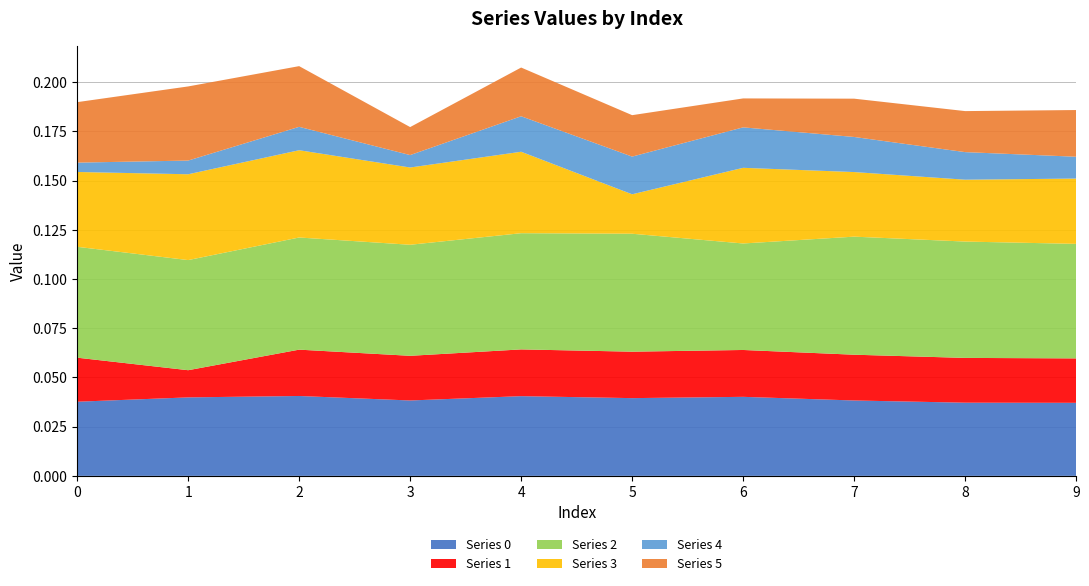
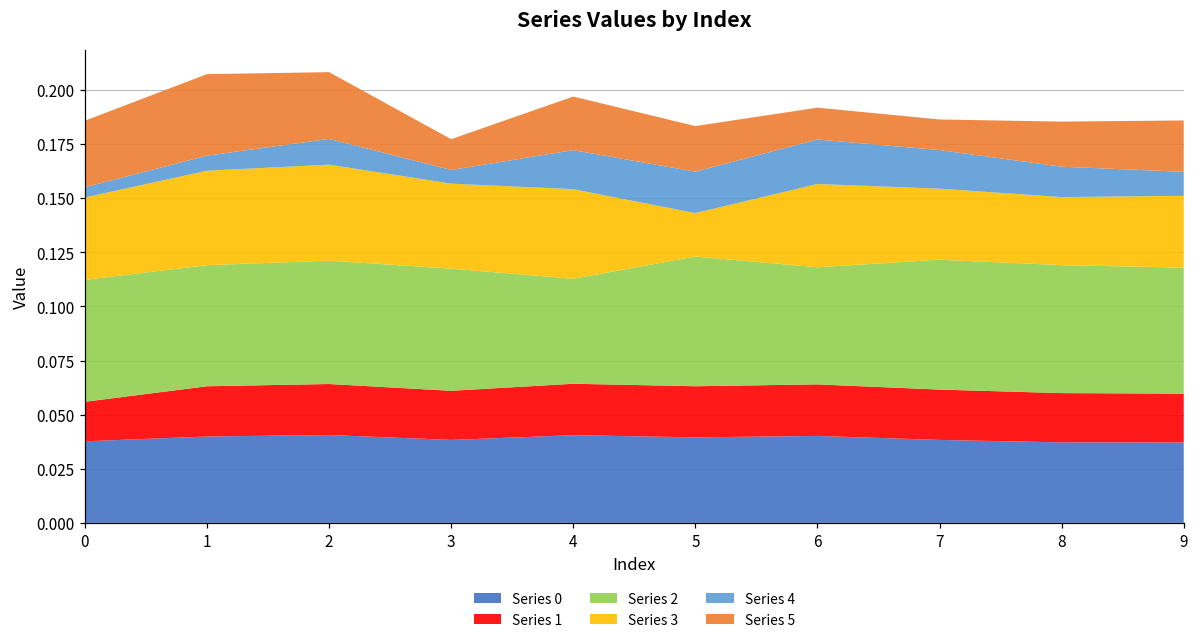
Series 1, 0: 0.022 -> 0.018
Series 1, 1: 0.014 -> 0.023
Series 2, 4: 0.059 -> 0.048
Series 5, 7: 0.019 -> 0.014
